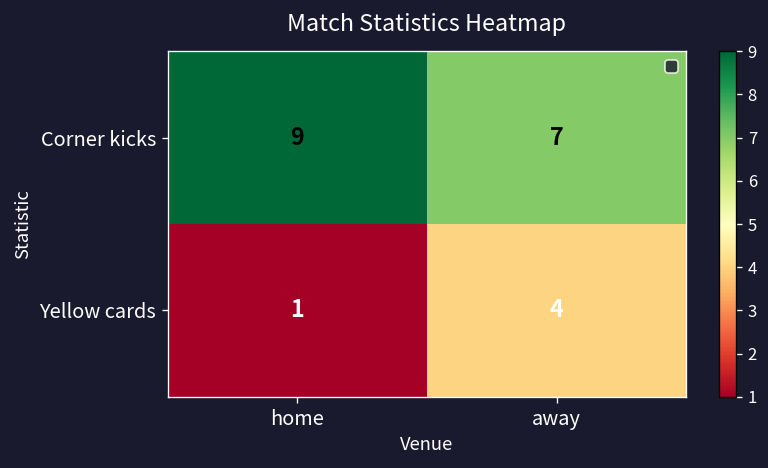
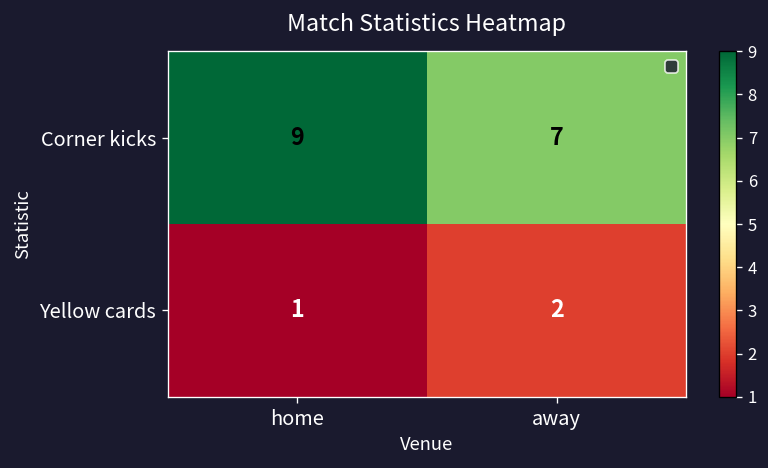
Yellow cards, away: 4 -> 2
